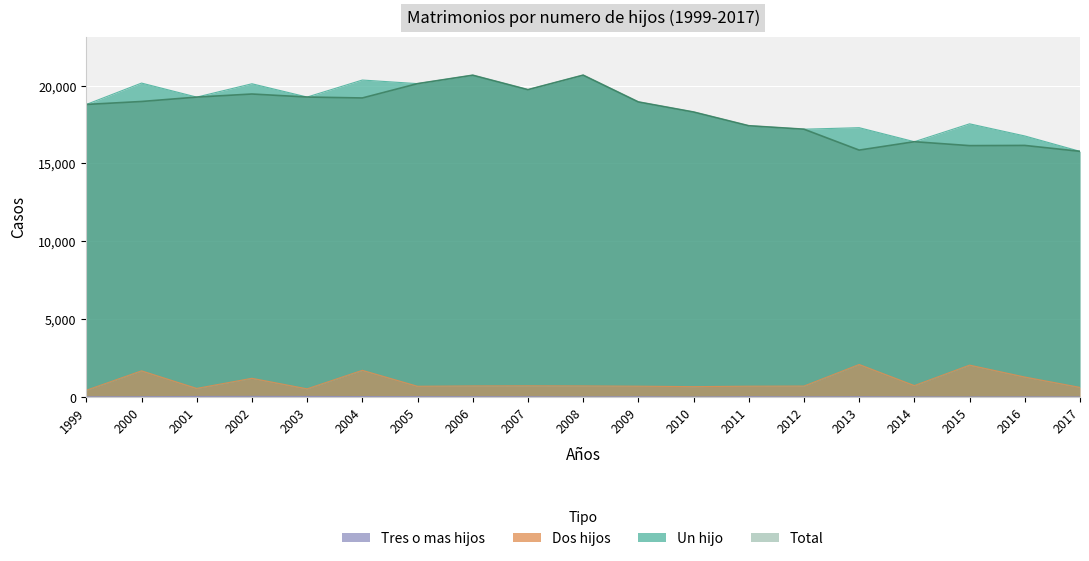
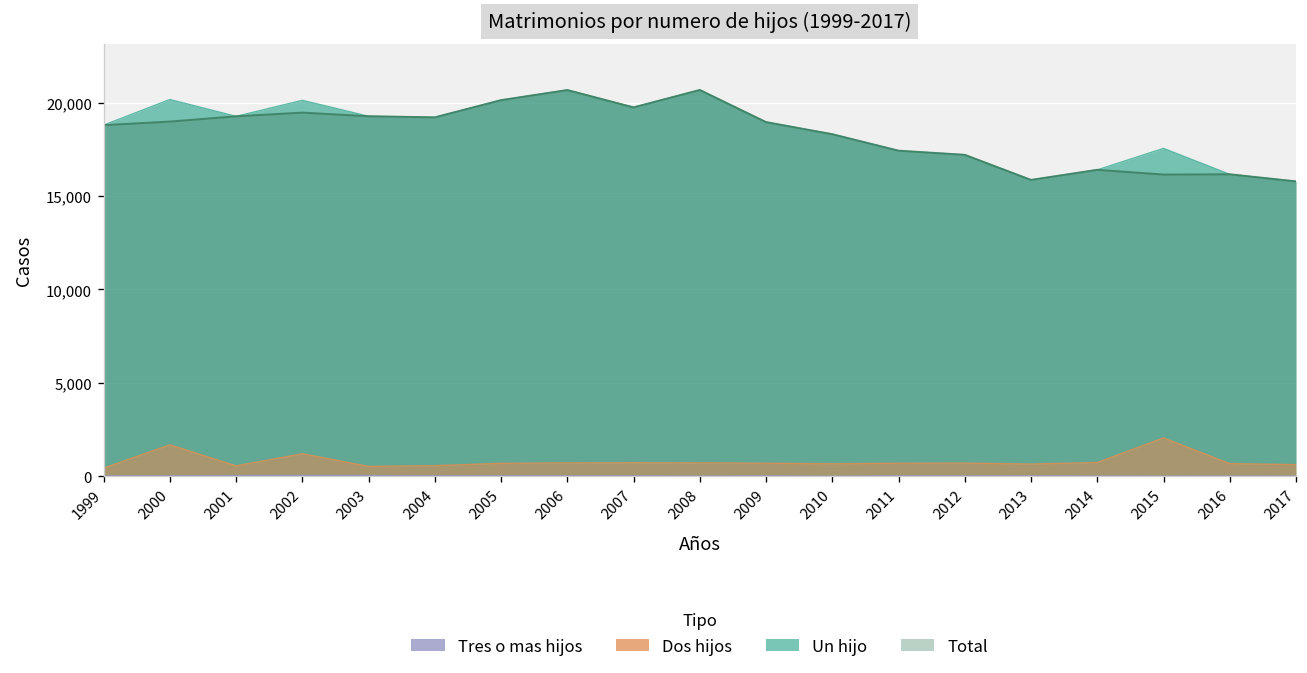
Dos hijos, 2004: 1,700 -> 500
Dos hijos, 2013: 2,100 -> 600
Dos hijos, 2016: 1,300 -> 700
